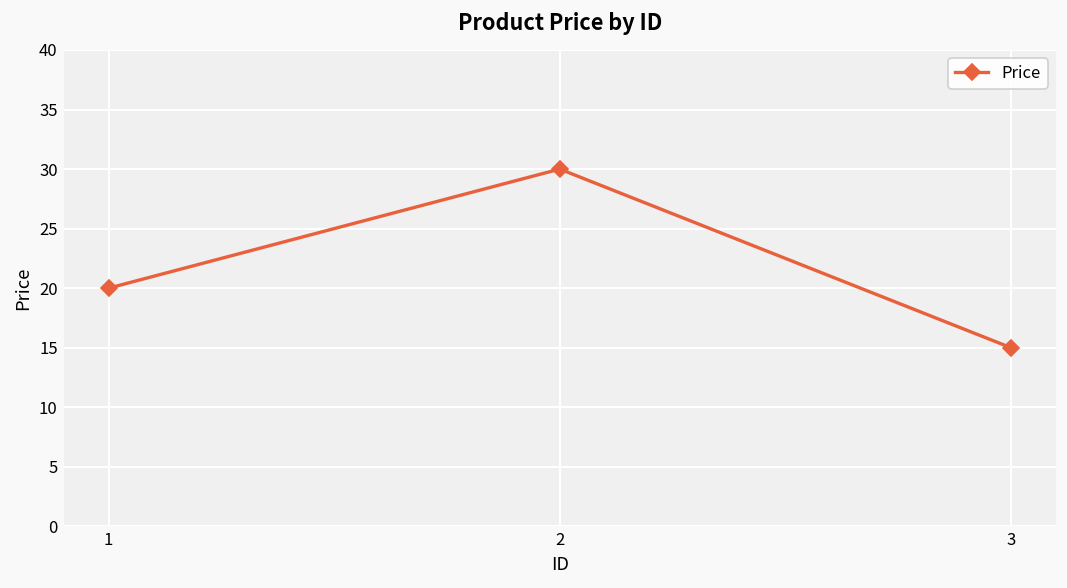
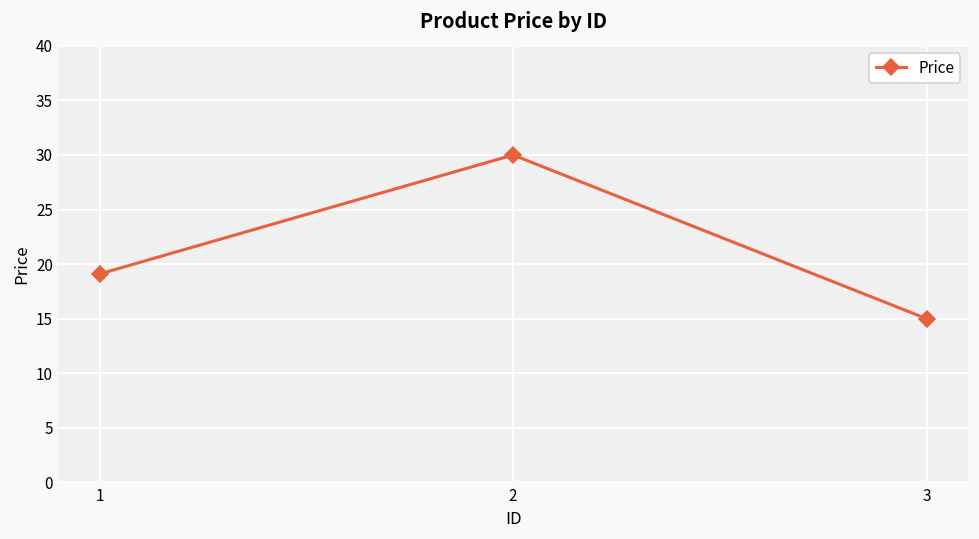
1: 20 -> 19
